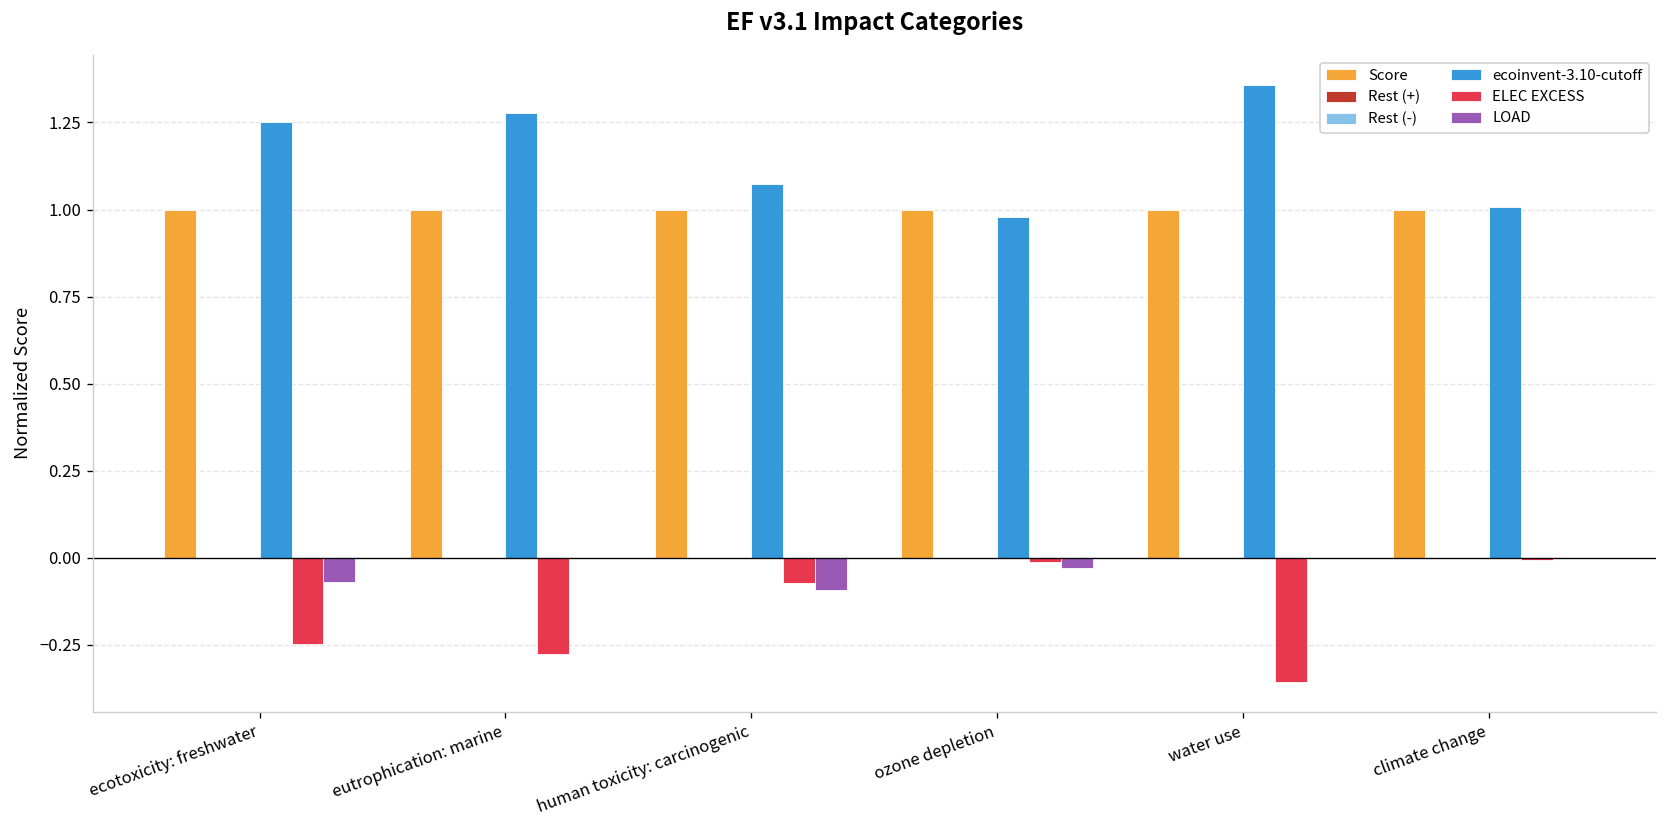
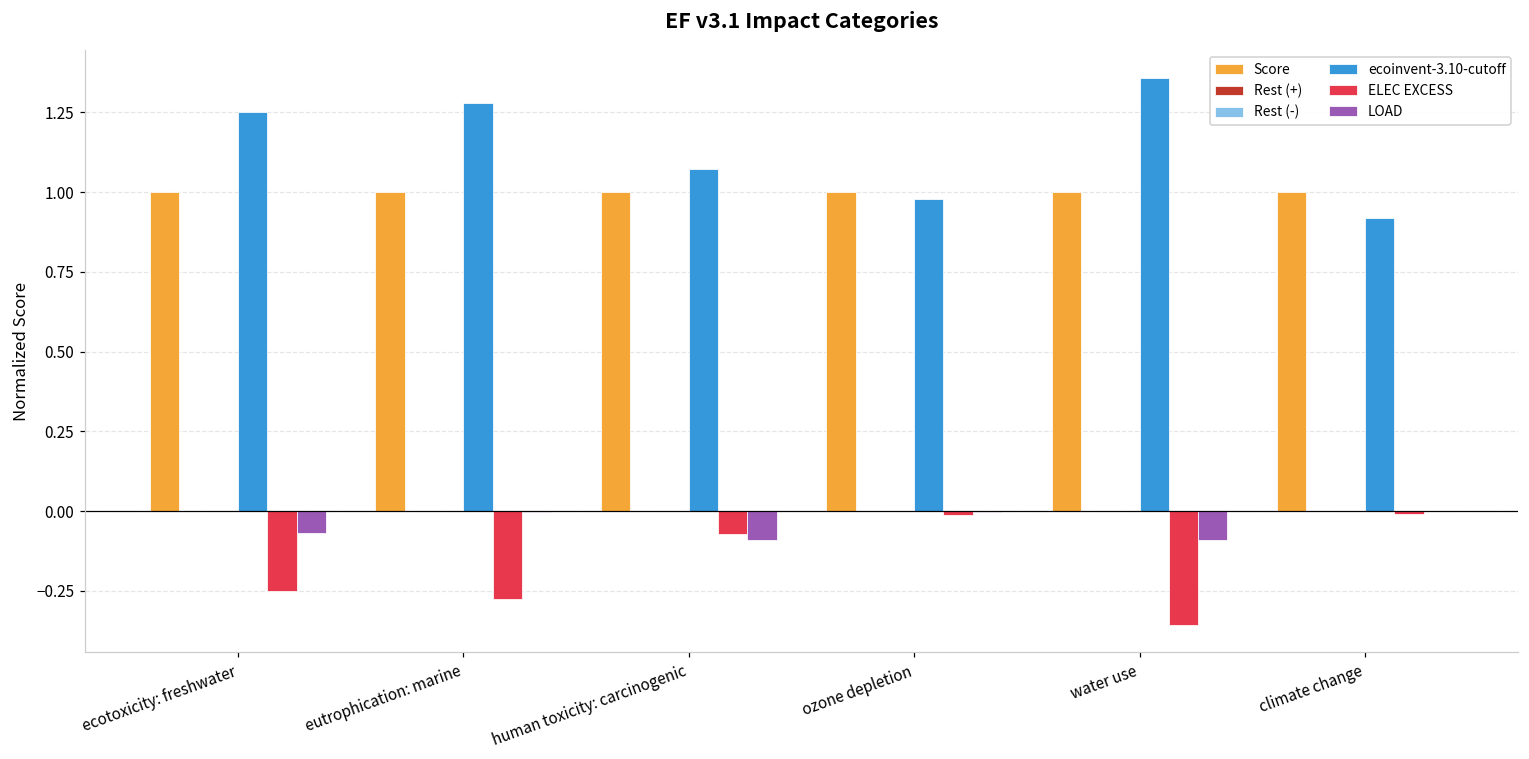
LOAD, ozone depletion: -0.03 -> 0.00
LOAD, water use: 0.00 -> -0.09
ecoinvent-3.10-cutoff, climate change: 1.01 -> 0.92
